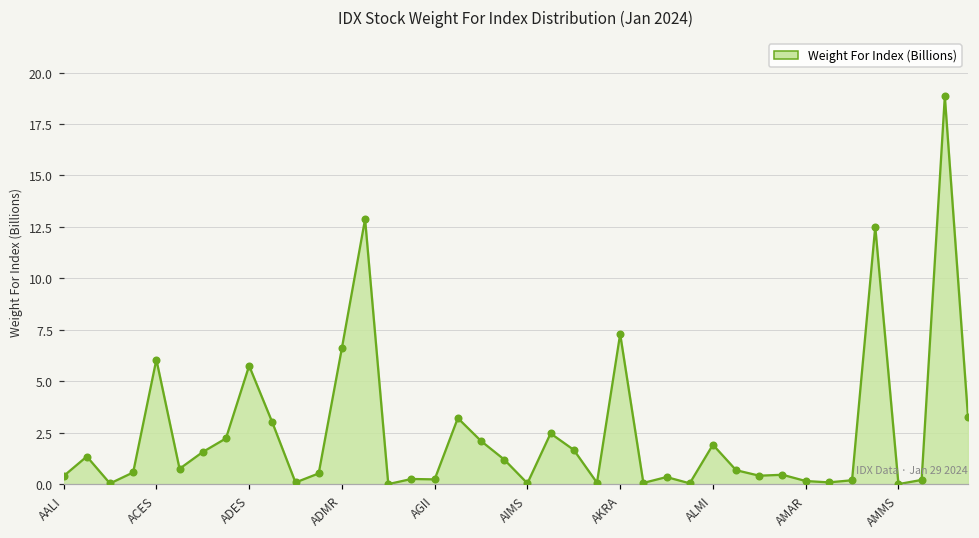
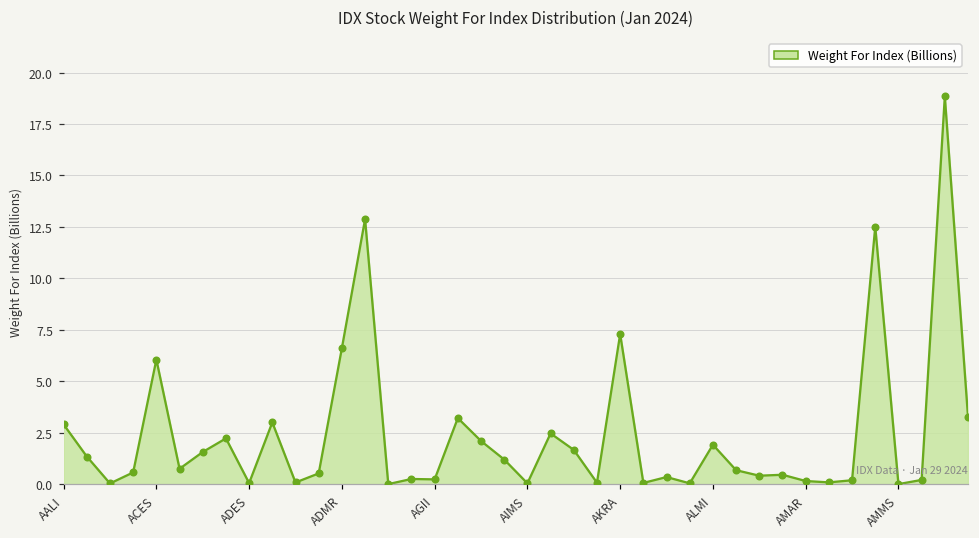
AALI: 0.4 -> 2.9
ADES: 5.8 -> 0.0
